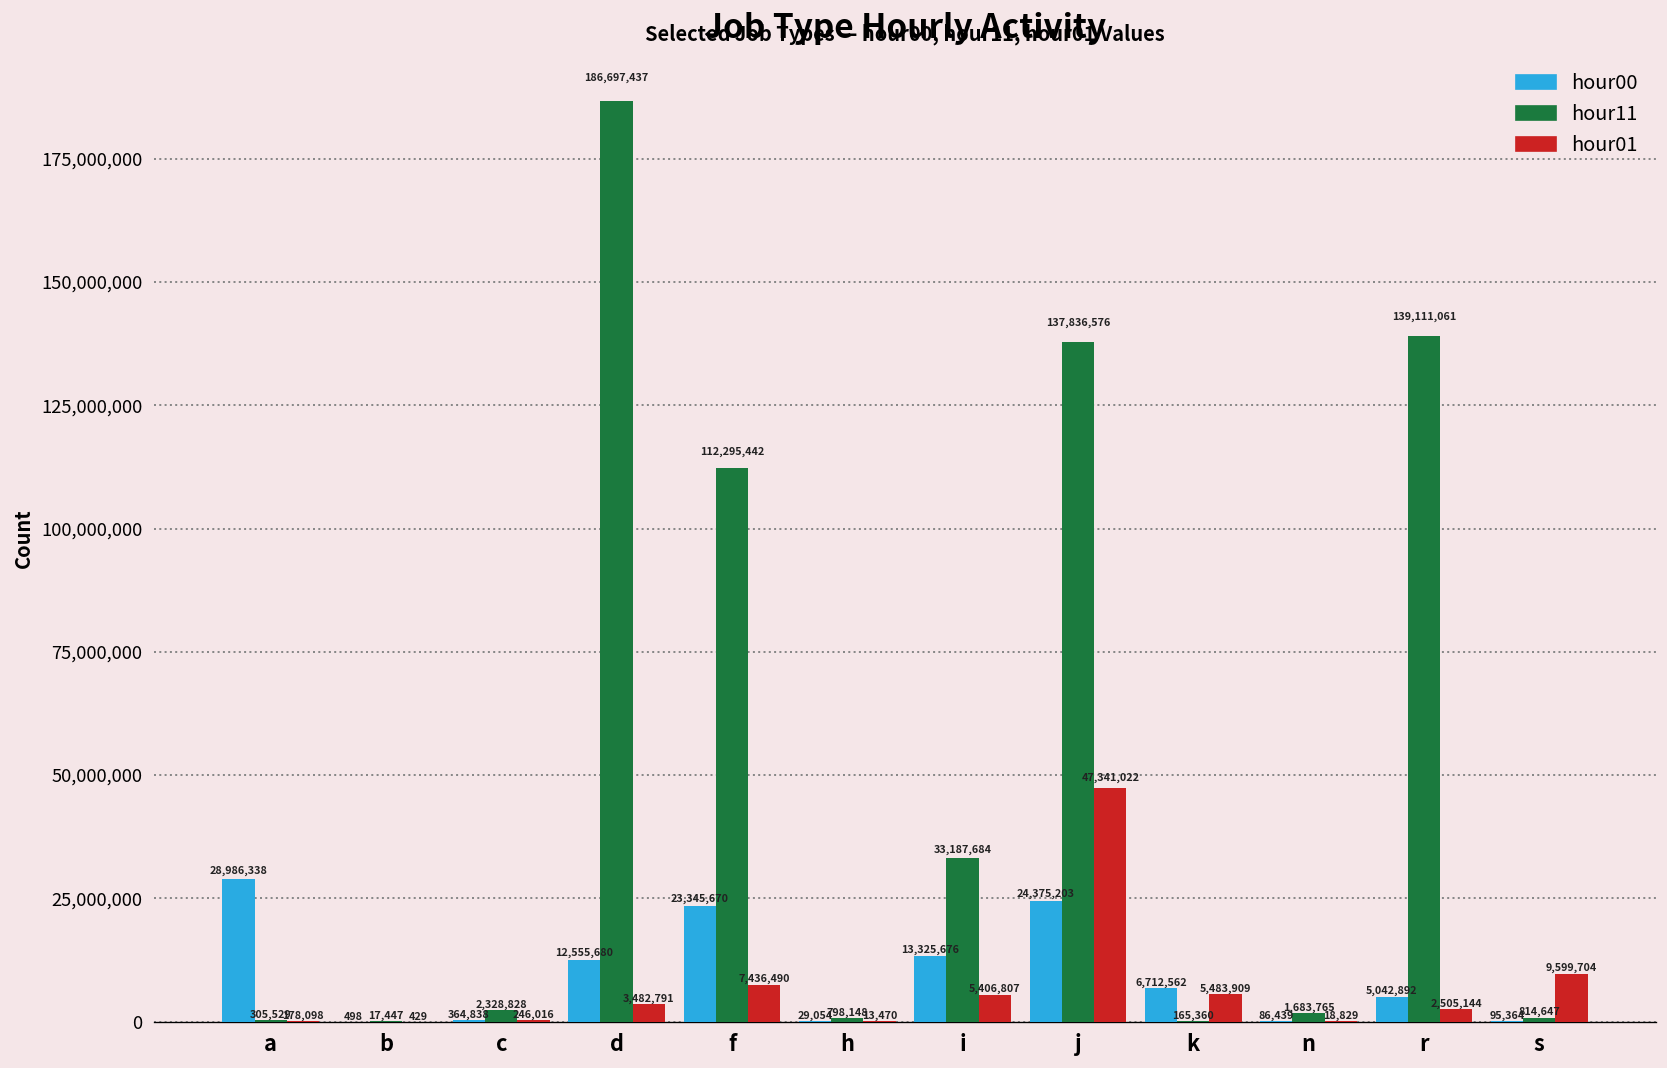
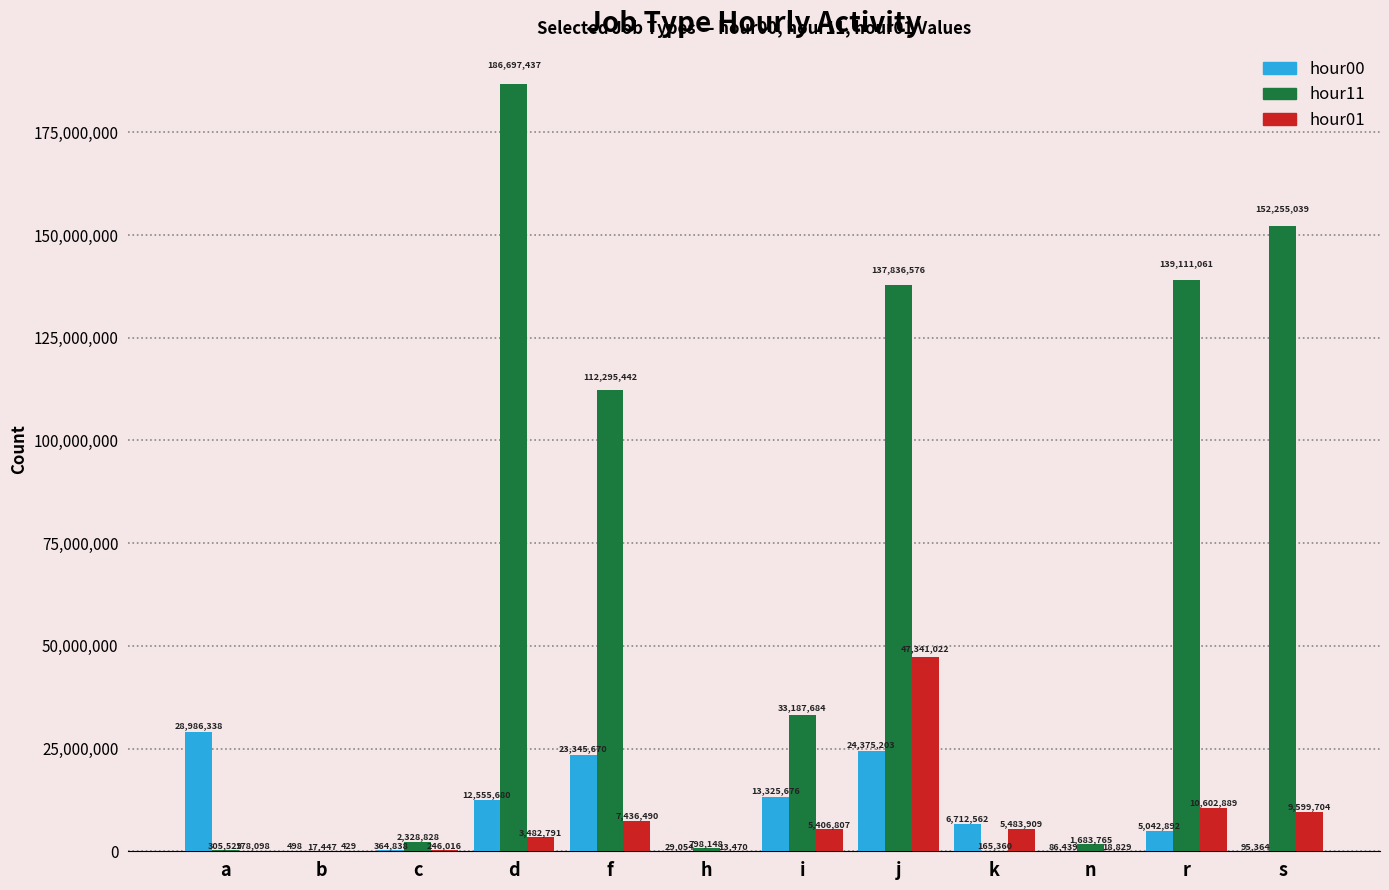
hour01, r: 2,505,144 -> 10,602,889
hour11, s: 814,647 -> 152,255,039
